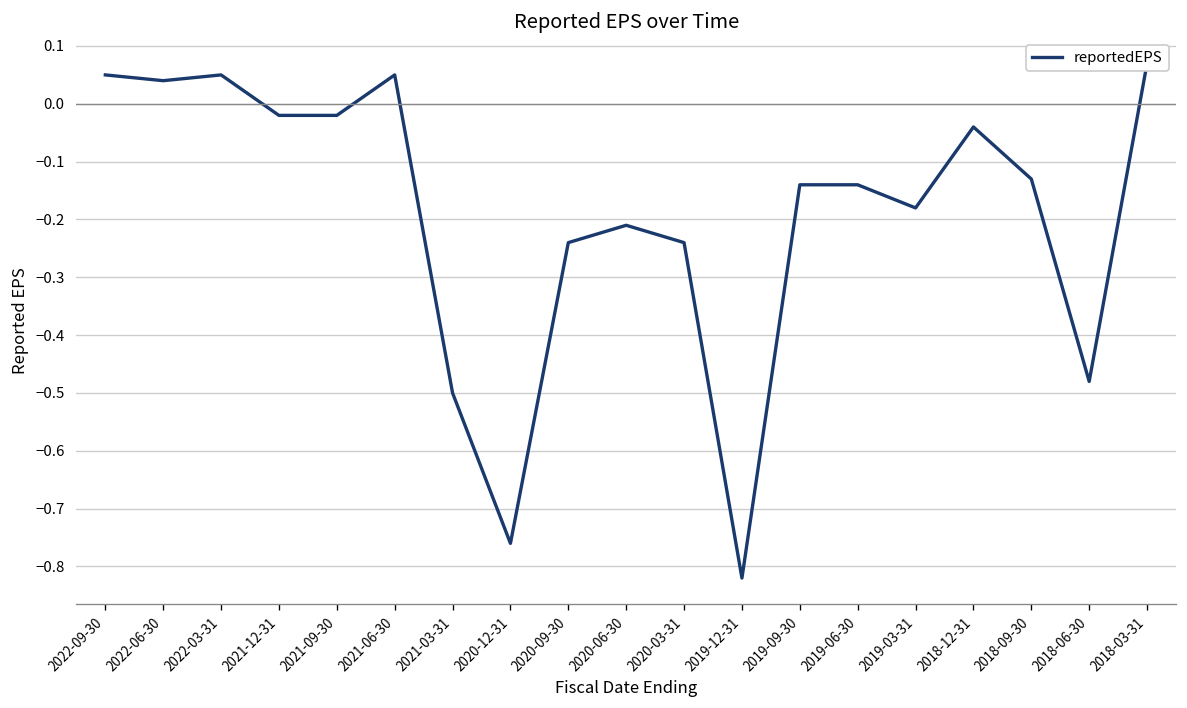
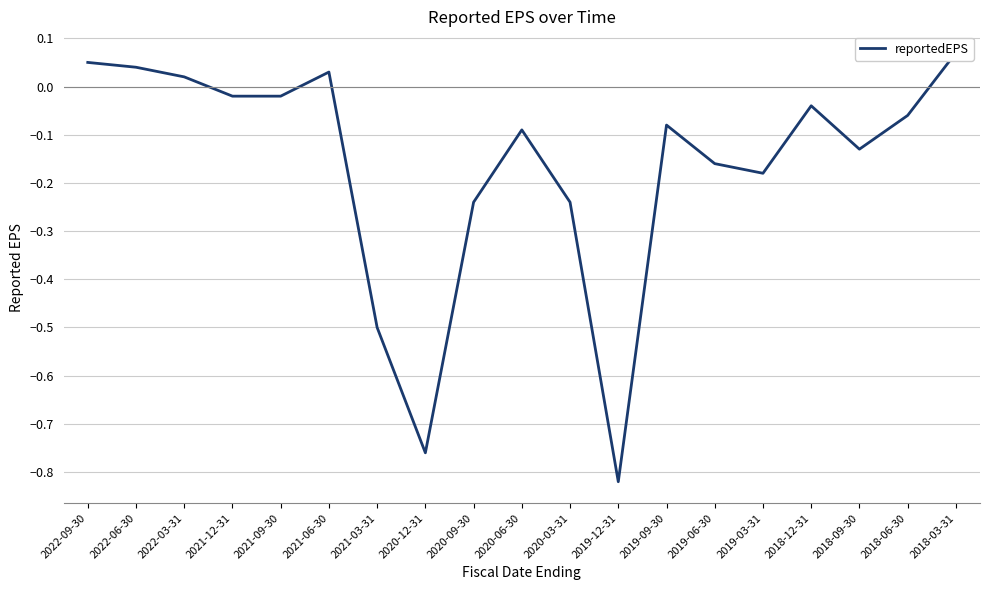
2022-03-31: 0.05 -> 0.02
2021-06-30: 0.05 -> 0.03
2020-06-30: -0.21 -> -0.09
2019-09-30: -0.14 -> -0.08
2019-06-30: -0.14 -> -0.16
2018-06-30: -0.48 -> -0.06
